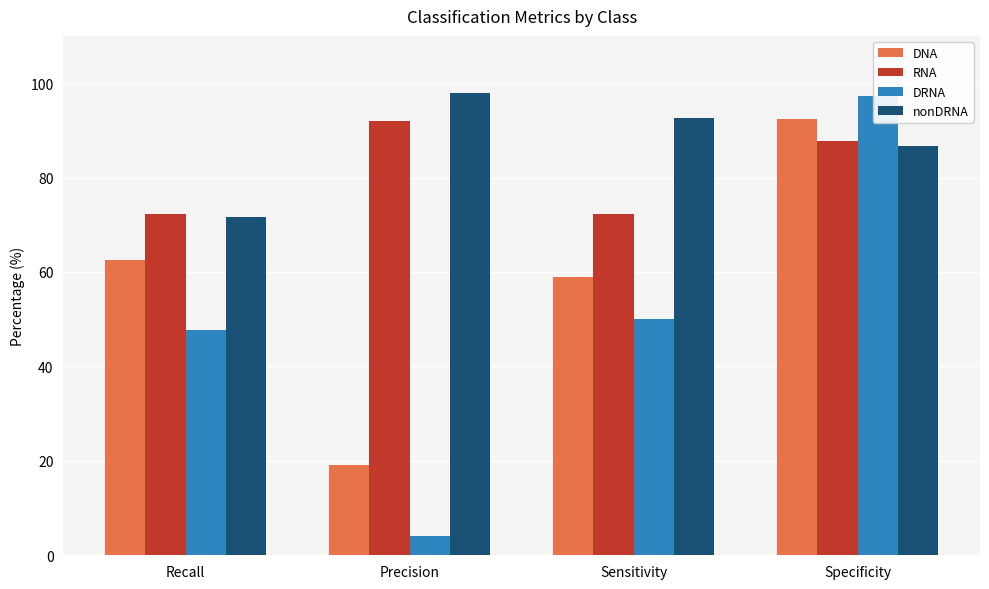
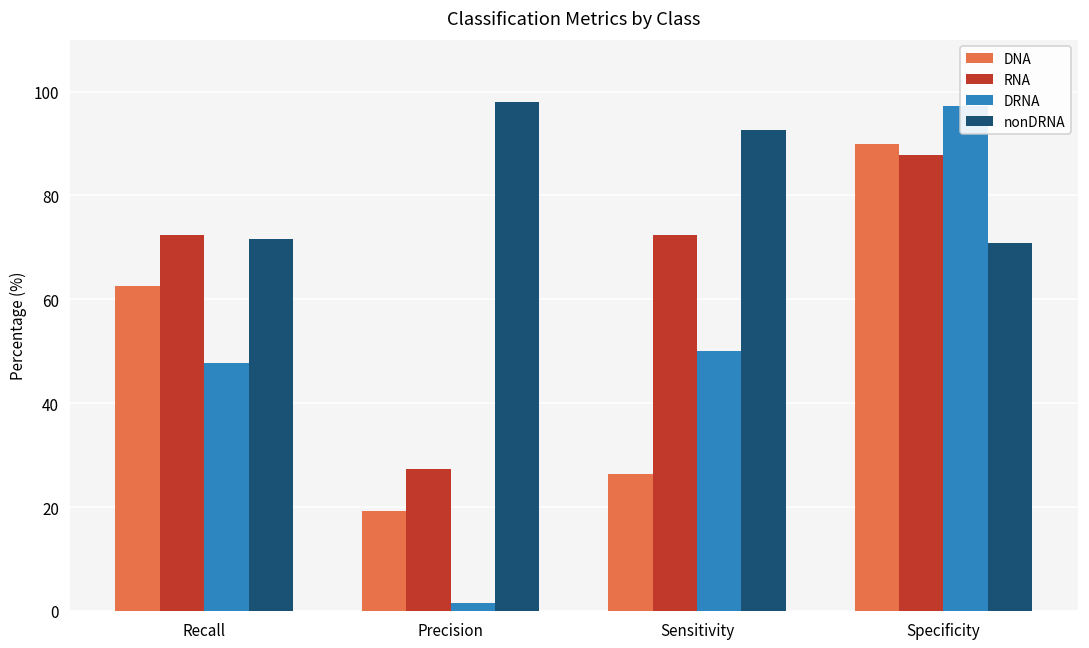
RNA, Precision: 92 -> 27
DRNA, Precision: 4 -> 2
DNA, Sensitivity: 59 -> 26
DNA, Specificity: 92 -> 90
nonDRNA, Specificity: 87 -> 71
